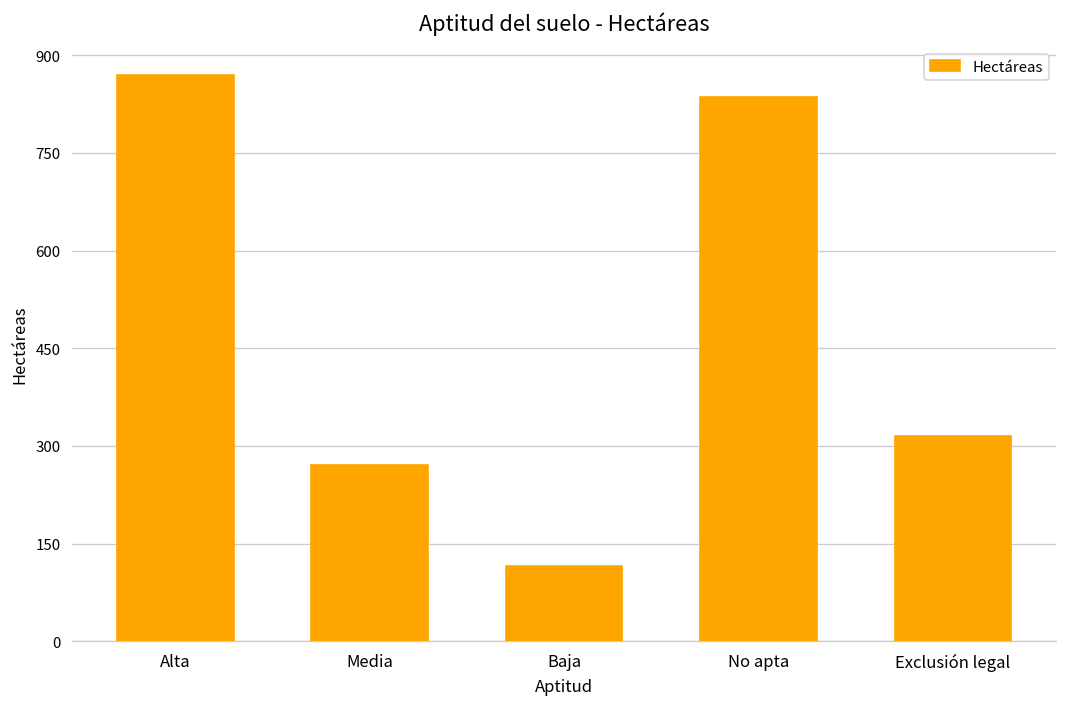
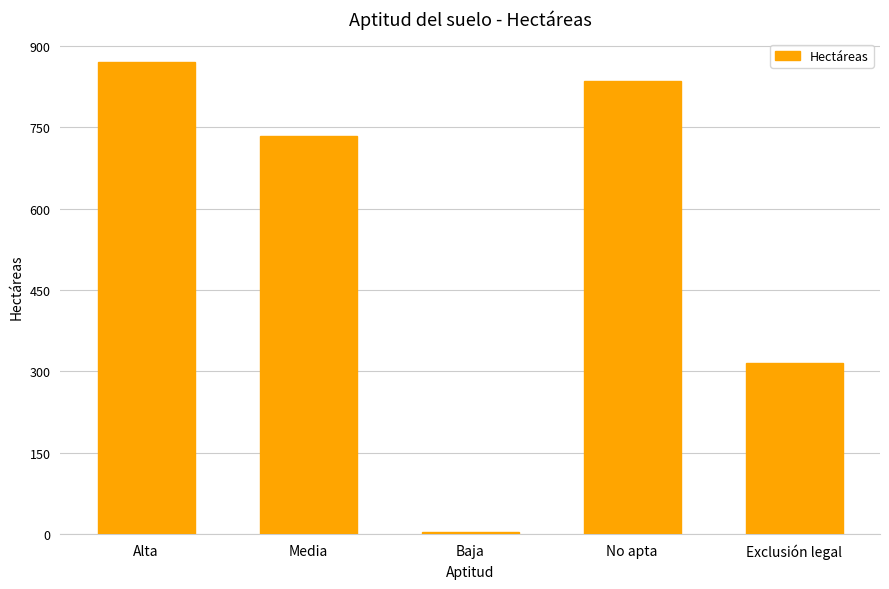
Media: 270 -> 730
Baja: 120 -> 0
